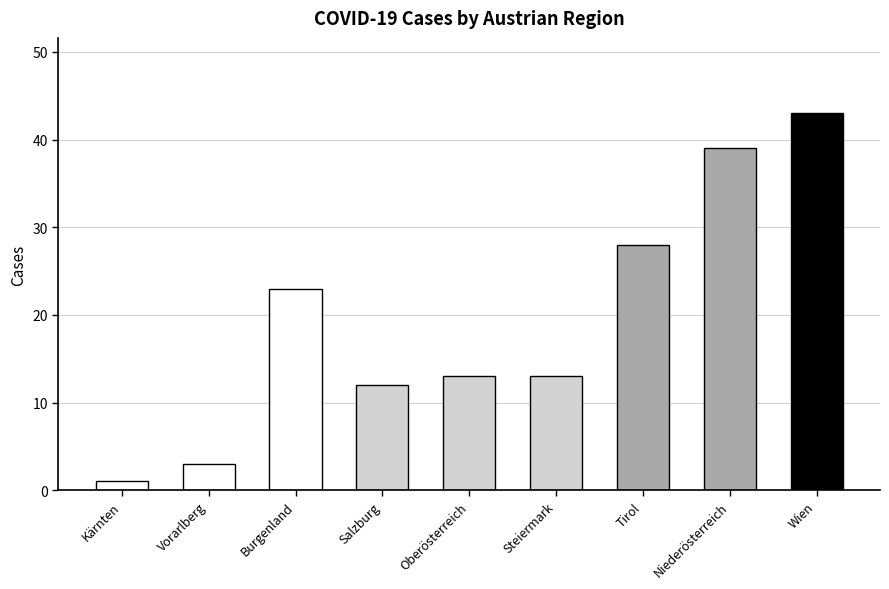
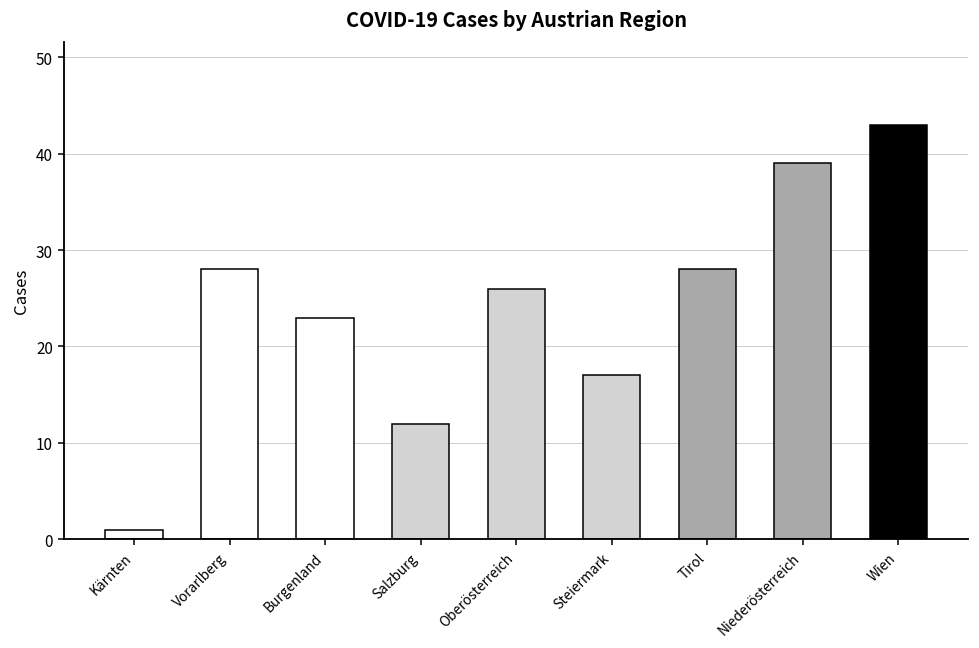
Vorarlberg: 3 -> 28
Oberösterreich: 13 -> 26
Steiermark: 13 -> 17
